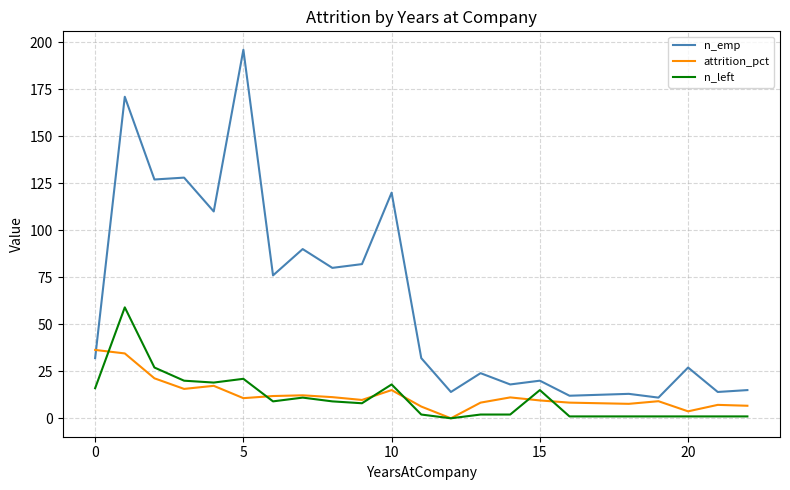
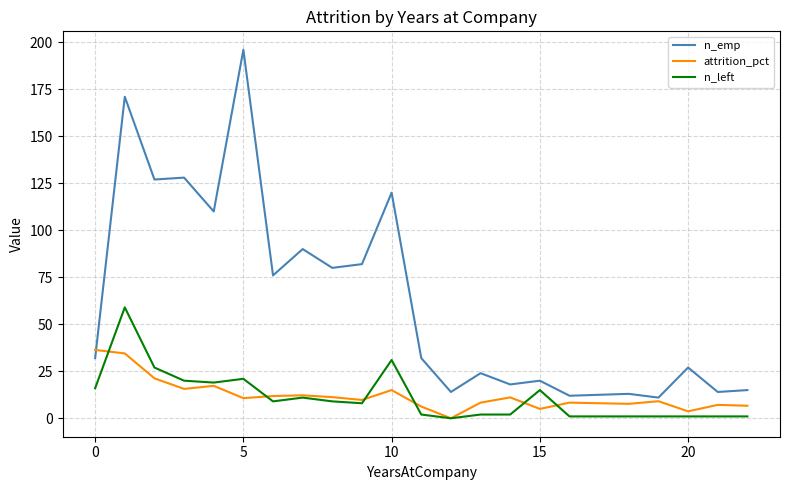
n_left, 10: 18 -> 31
attrition_pct, 15: 10 -> 5
